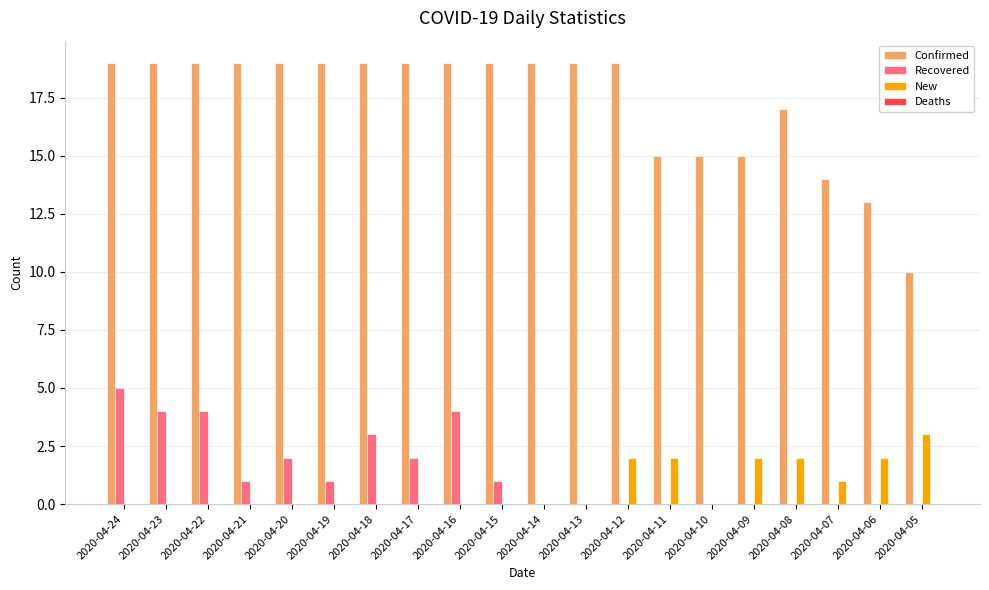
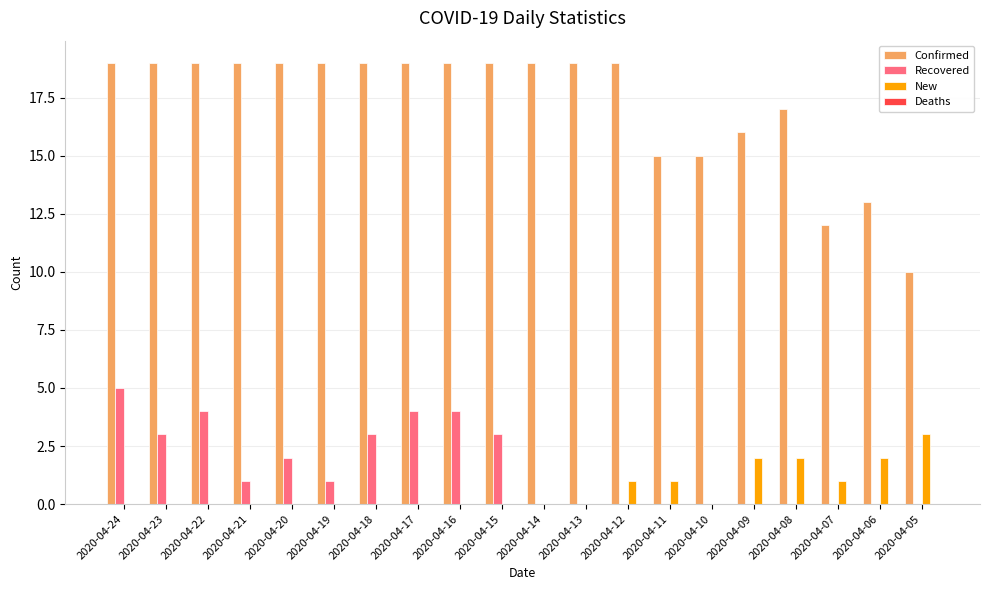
Recovered, 2020-04-23: 4 -> 3
Recovered, 2020-04-17: 2 -> 4
Recovered, 2020-04-15: 1 -> 3
New, 2020-04-12: 2 -> 1
New, 2020-04-11: 2 -> 1
Confirmed, 2020-04-09: 15 -> 16
Confirmed, 2020-04-07: 14 -> 12
